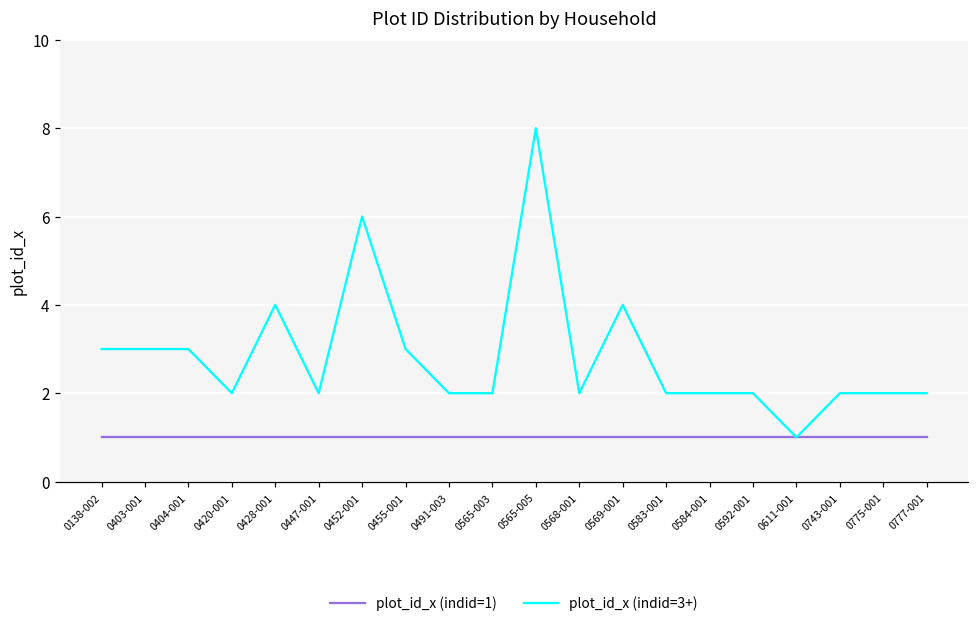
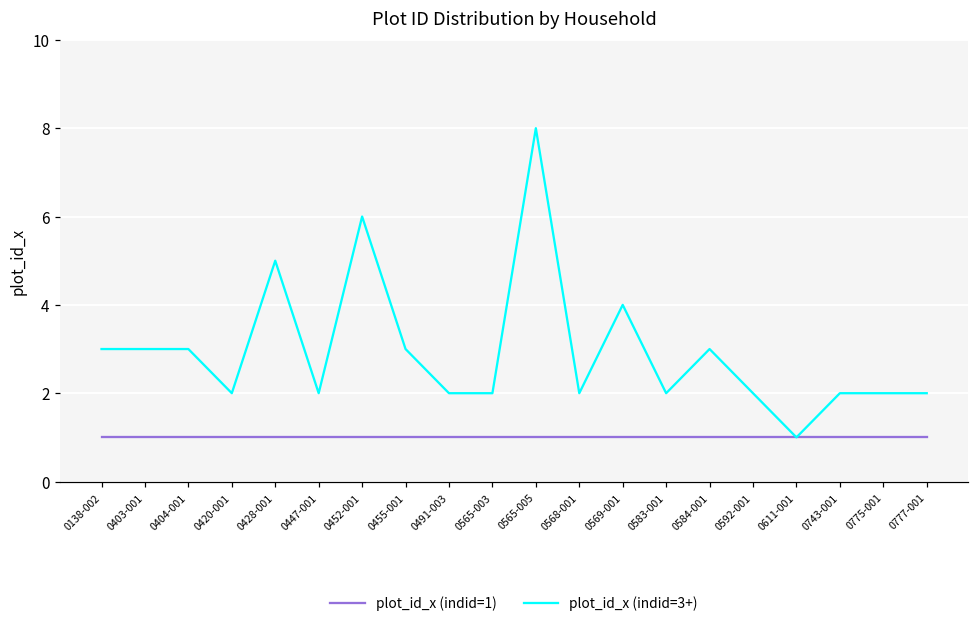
plot_id_x (indid=3+), 0428-001: 4 -> 5
plot_id_x (indid=3+), 0584-001: 2 -> 3
